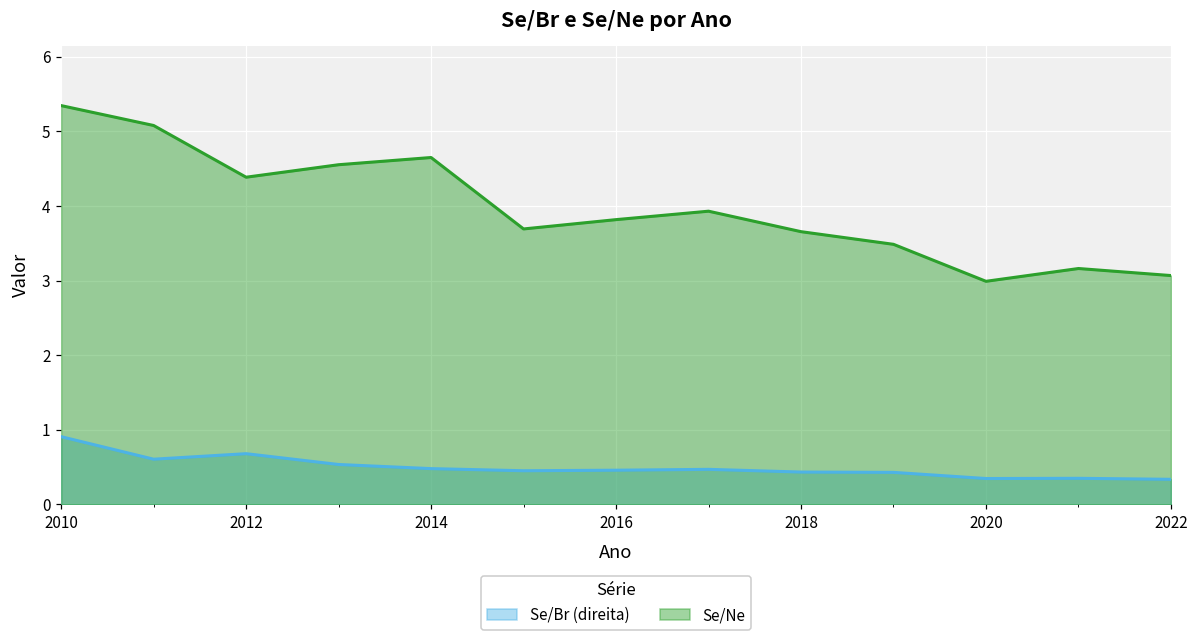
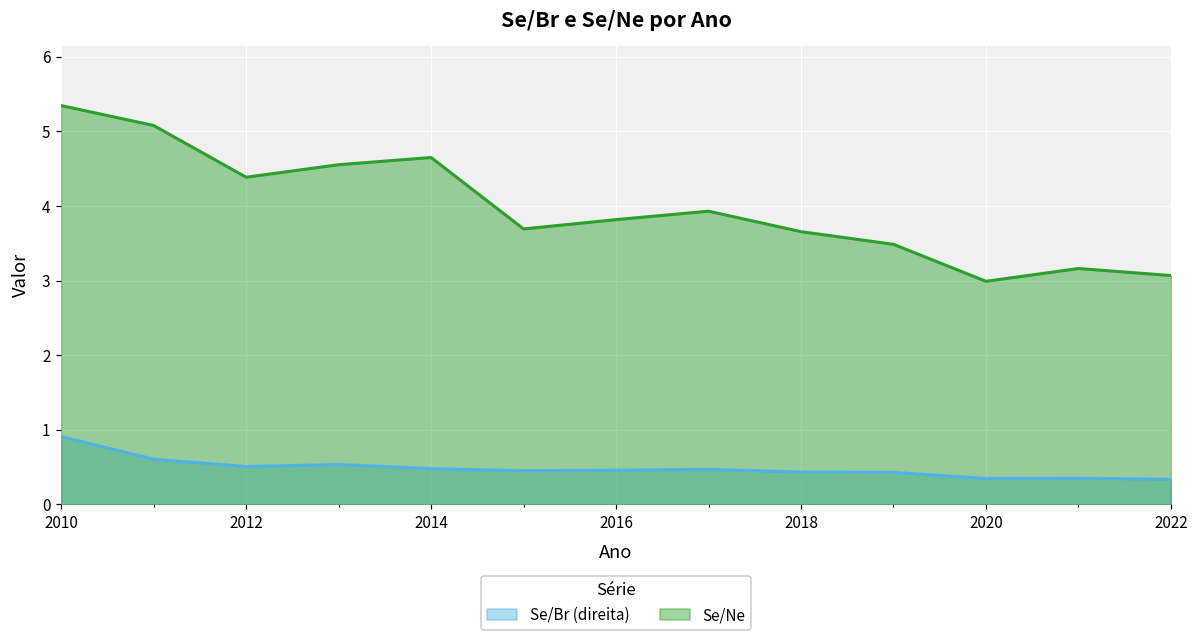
Se/Br (direita), 2012: 0.7 -> 0.5
